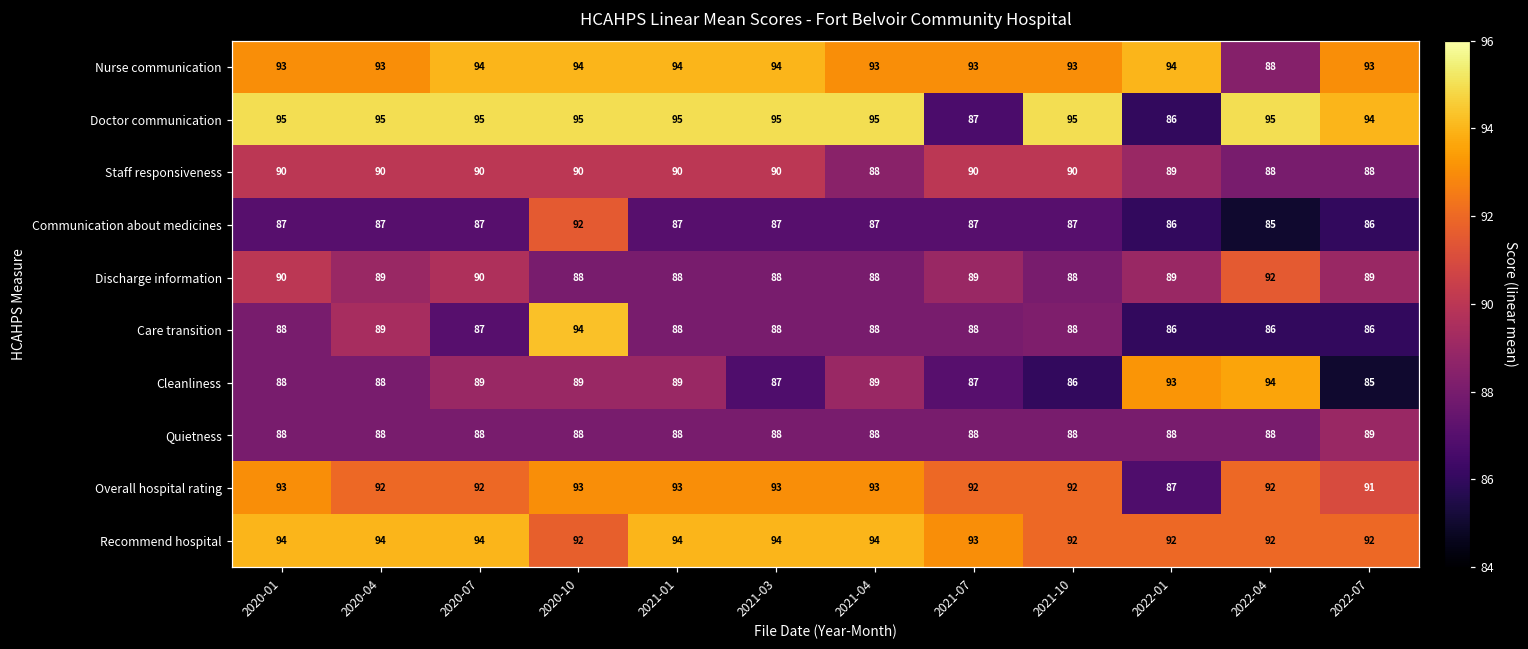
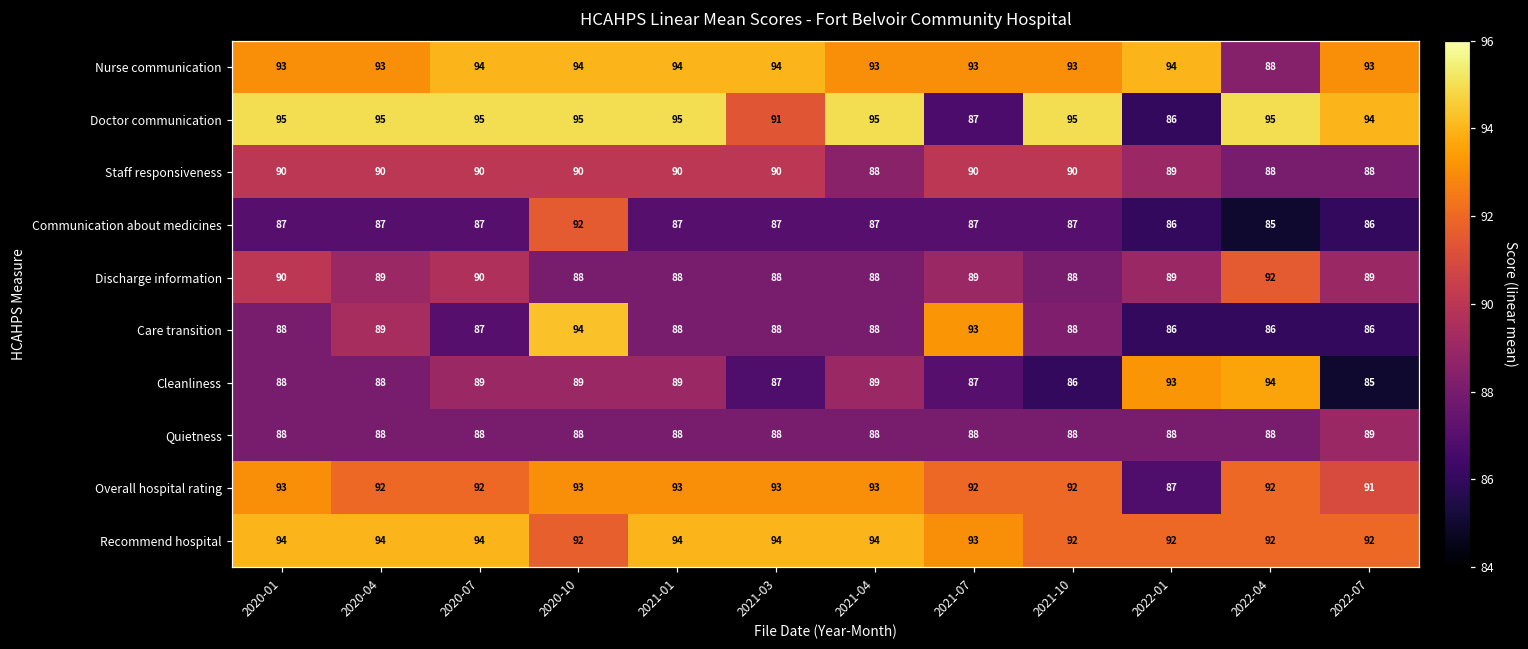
Doctor communication, 2021-03: 95 -> 91
Care transition, 2021-07: 88 -> 93
